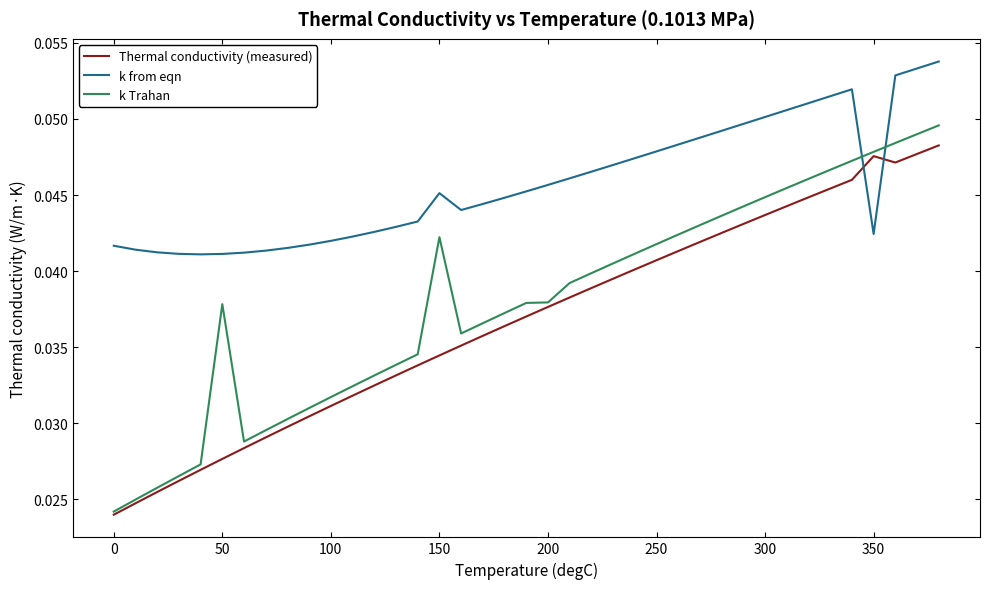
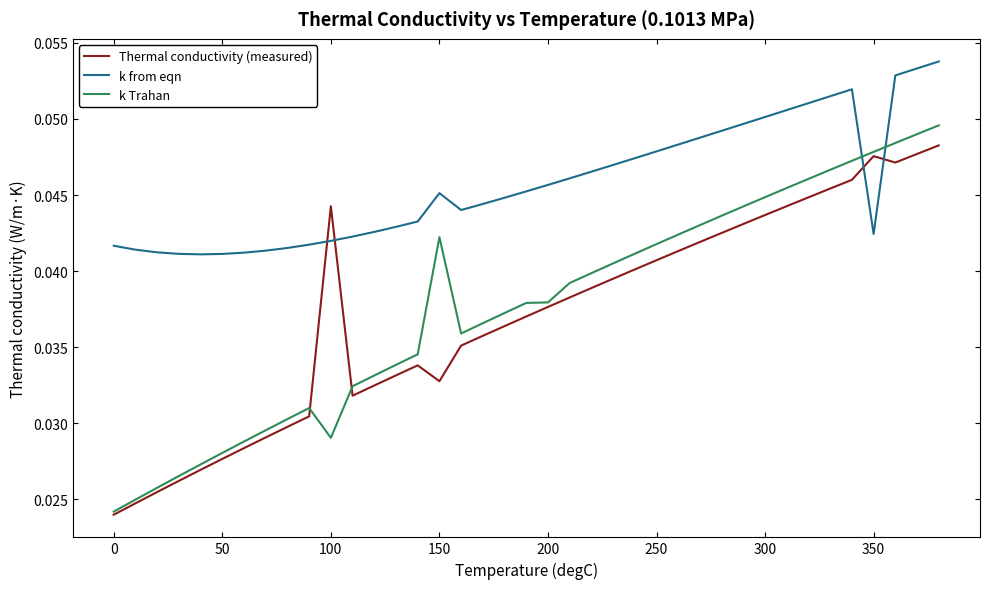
k Trahan, 50: 0.0378 -> 0.0281
Thermal conductivity (measured), 100: 0.0311 -> 0.0443
k Trahan, 100: 0.0317 -> 0.0290
Thermal conductivity (measured), 150: 0.0345 -> 0.0328
